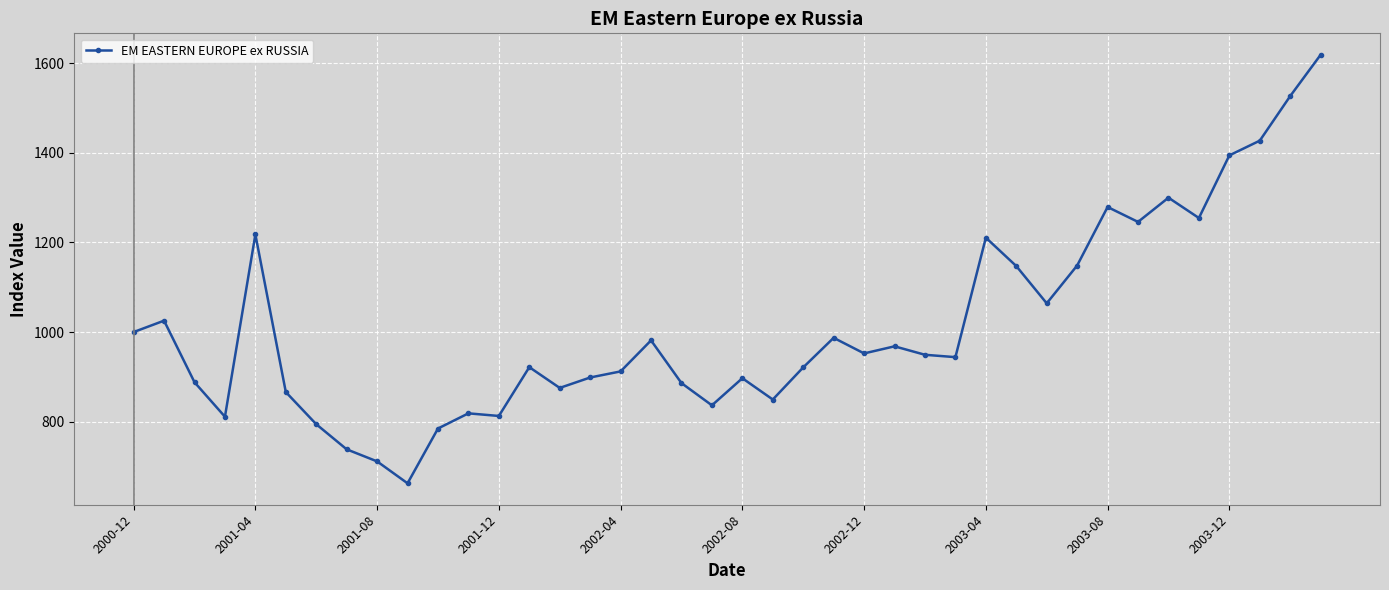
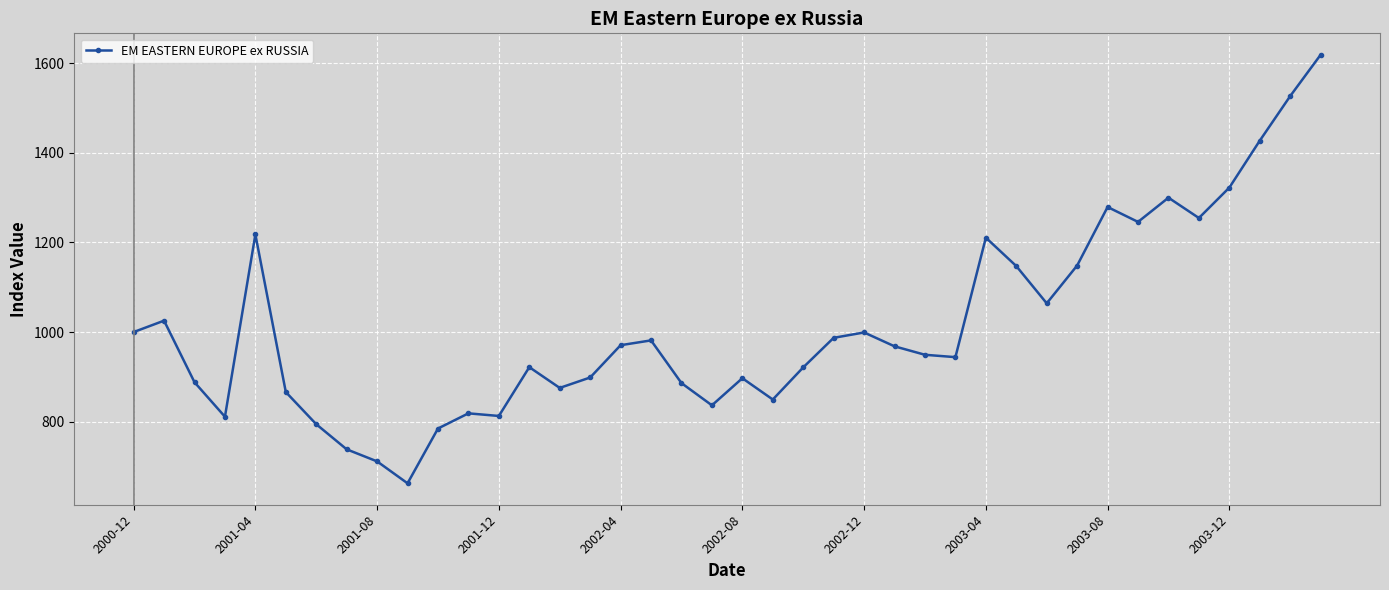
2002-04: 910 -> 970
2002-12: 950 -> 1000
2003-12: 1390 -> 1320
